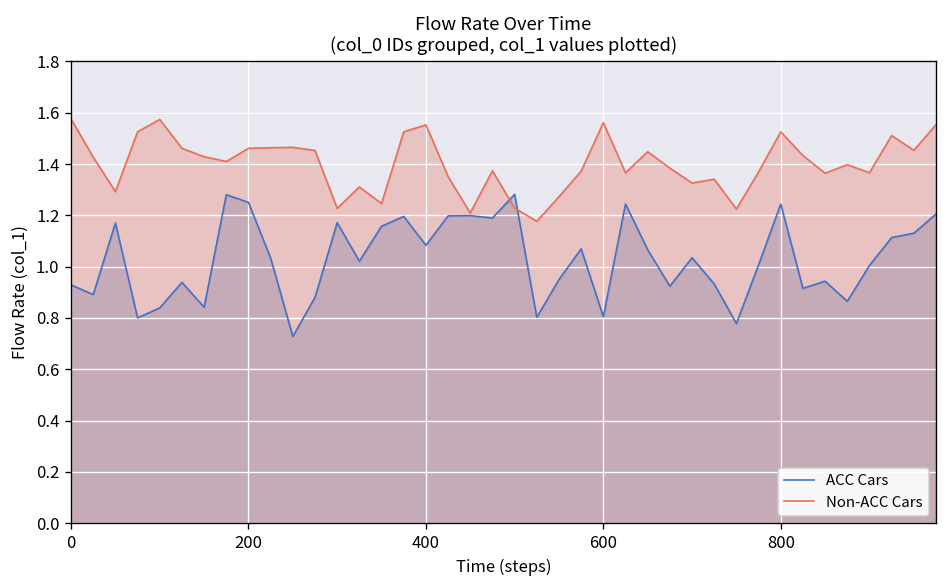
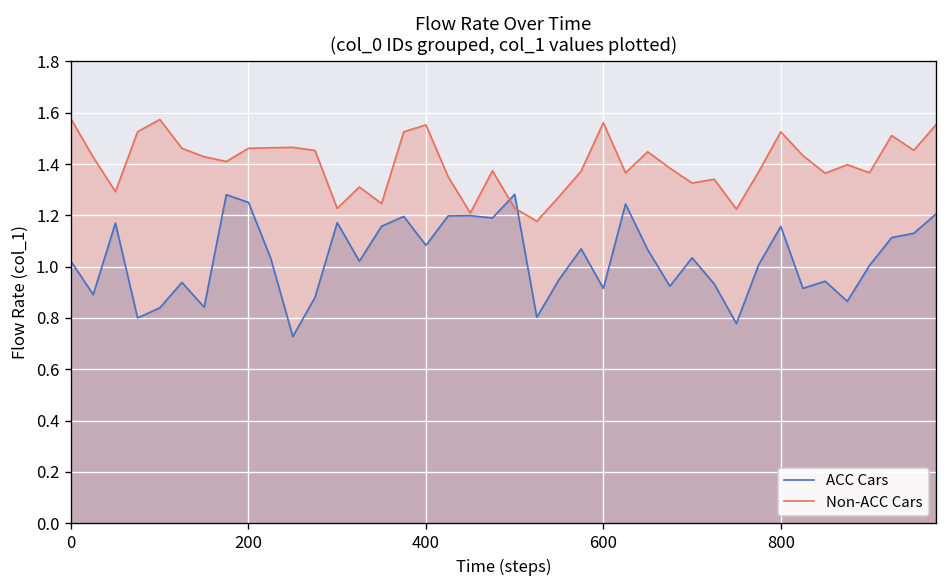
ACC Cars, 0: 0.93 -> 1.02
ACC Cars, 600: 0.80 -> 0.92
ACC Cars, 800: 1.24 -> 1.16
